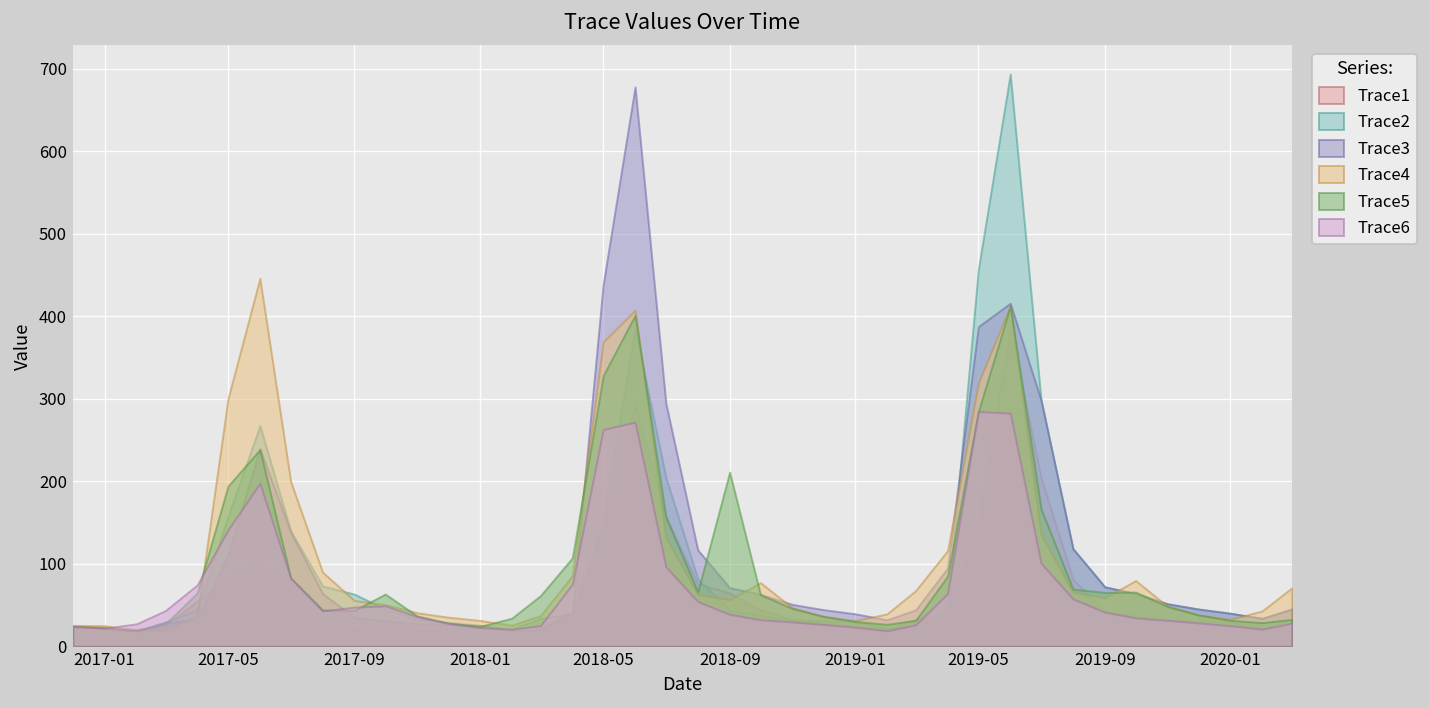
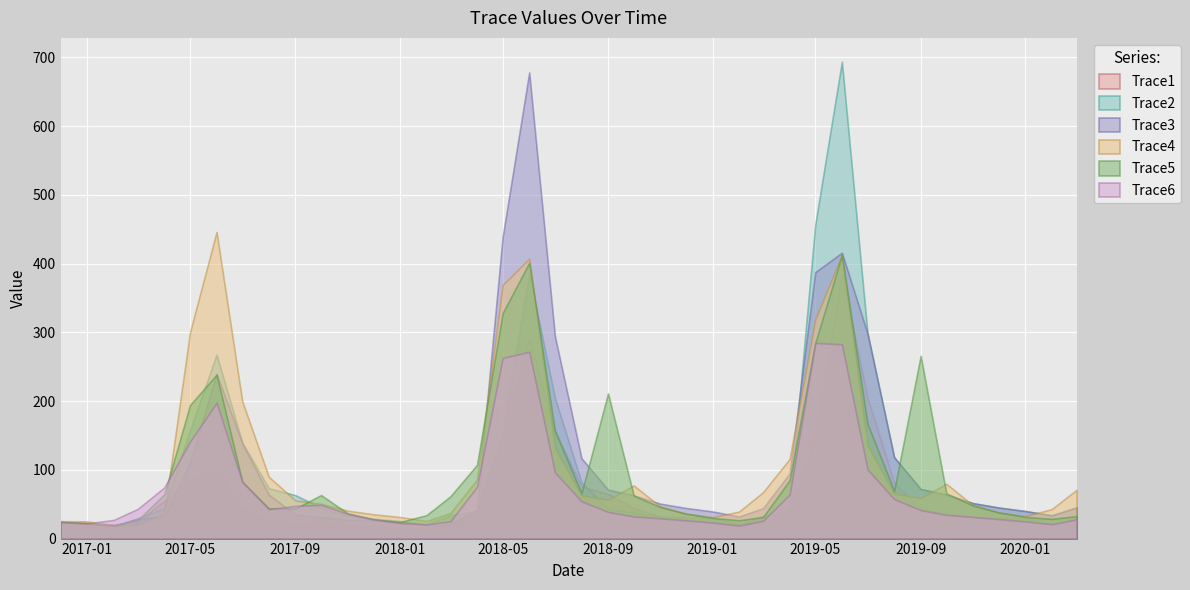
Trace5, 2019-09: 70 -> 270
